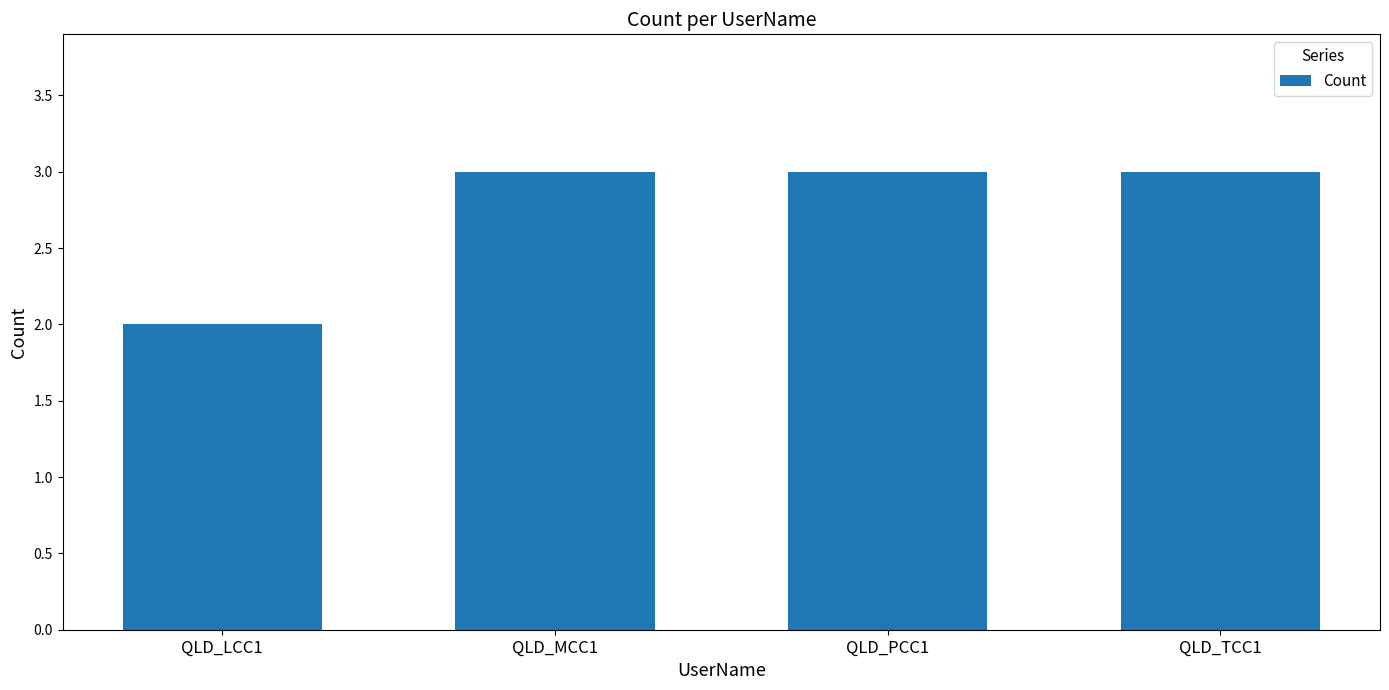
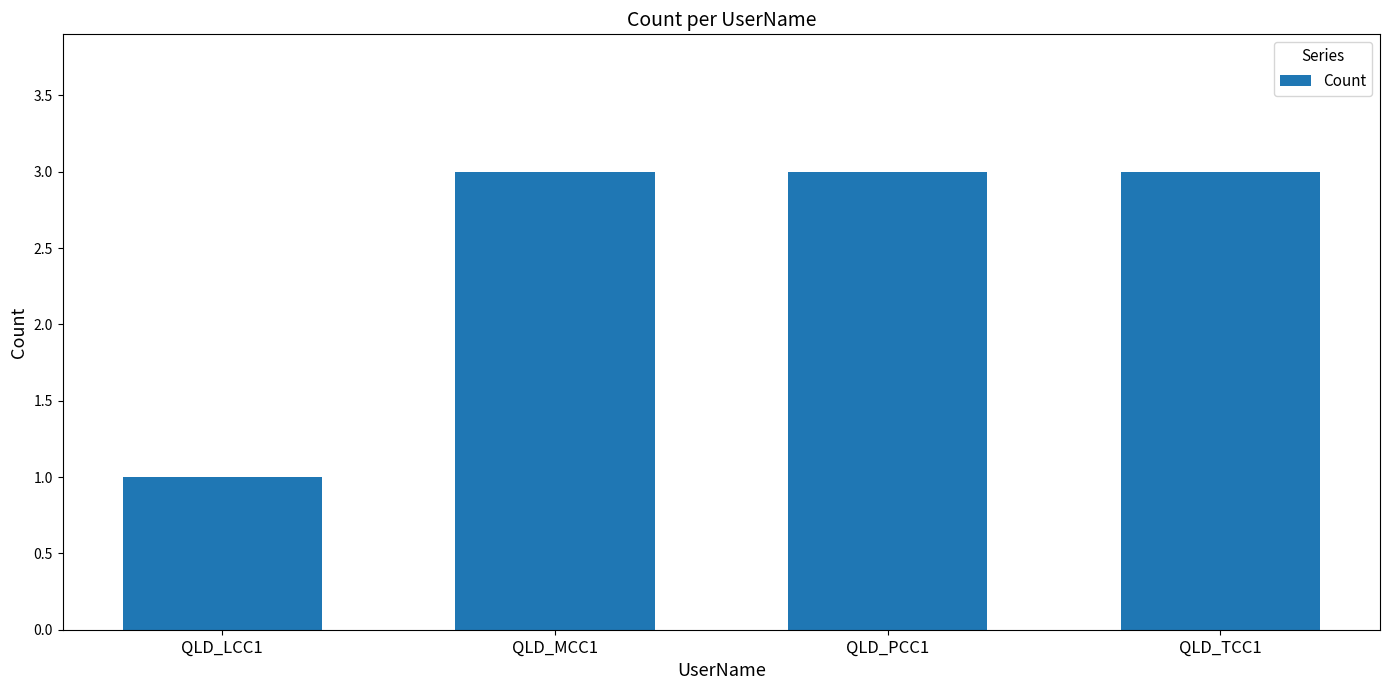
QLD_LCC1: 2 -> 1
